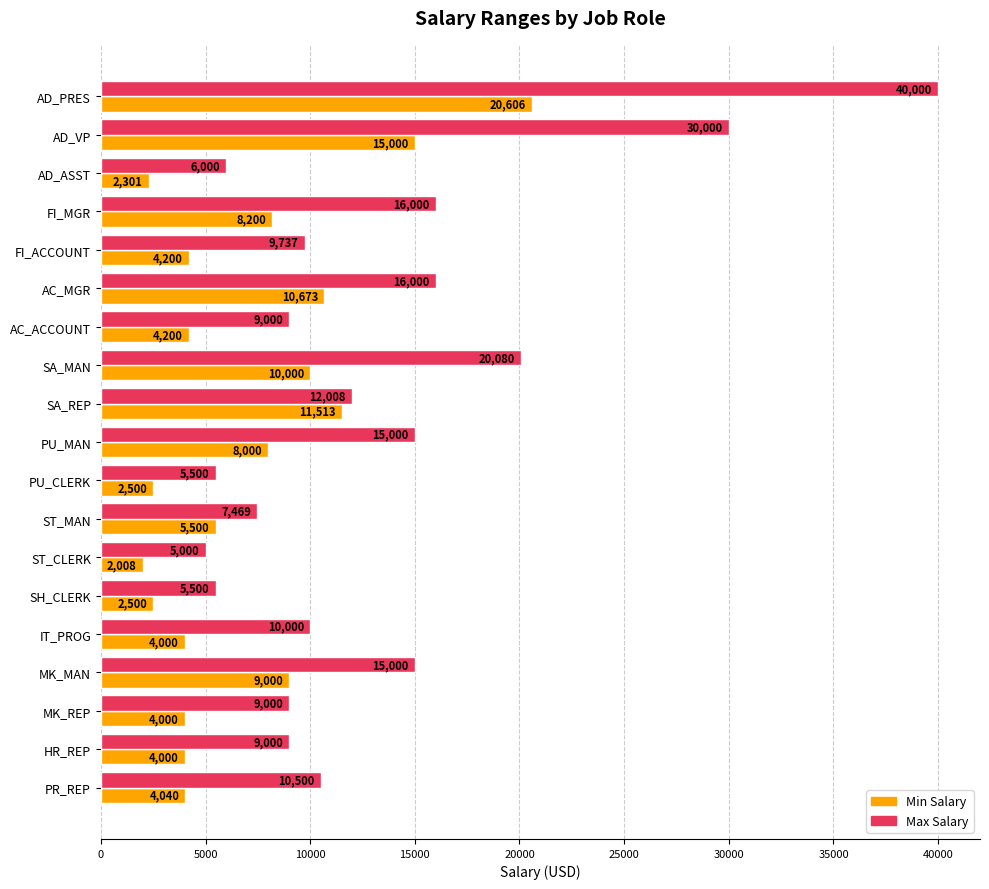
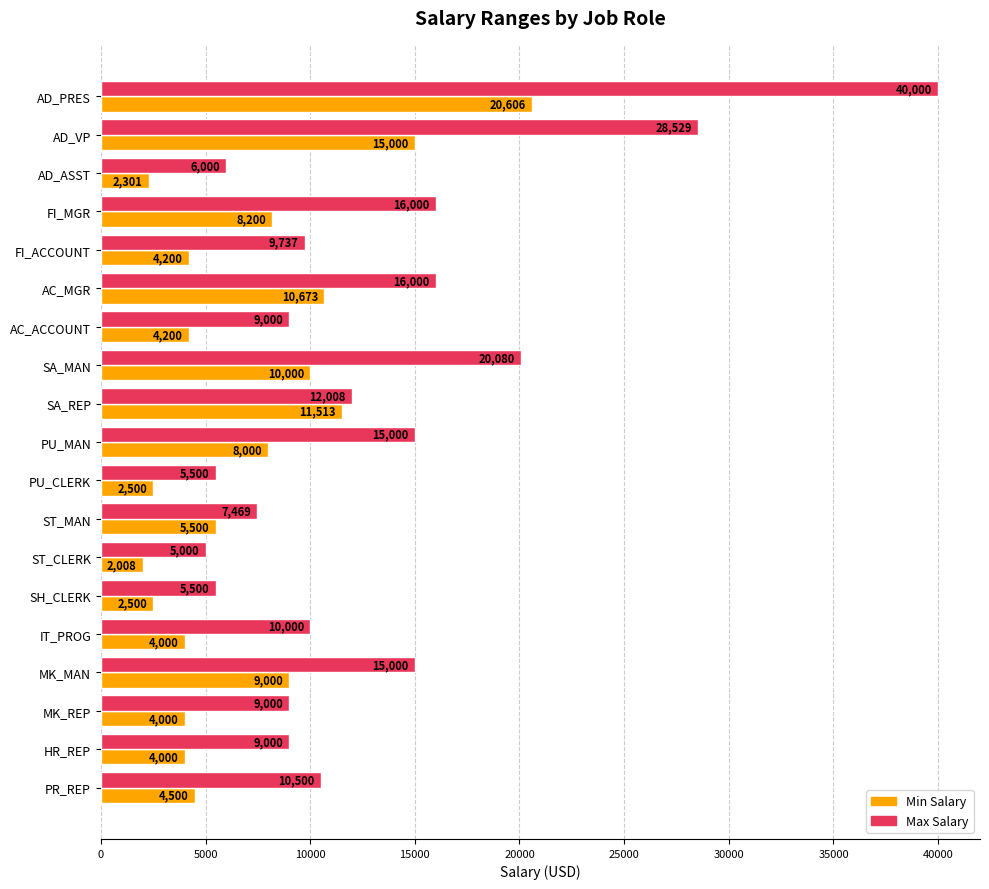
Max Salary, AD_VP: 30,000 -> 28,529
Min Salary, PR_REP: 4,040 -> 4,500
